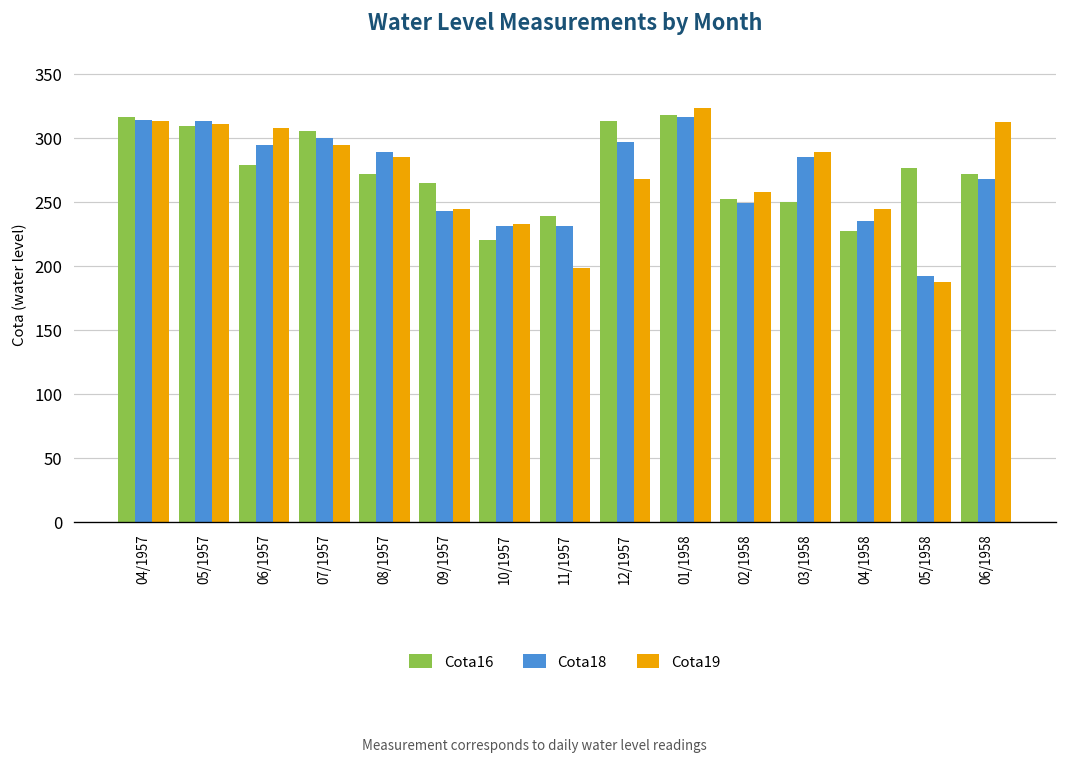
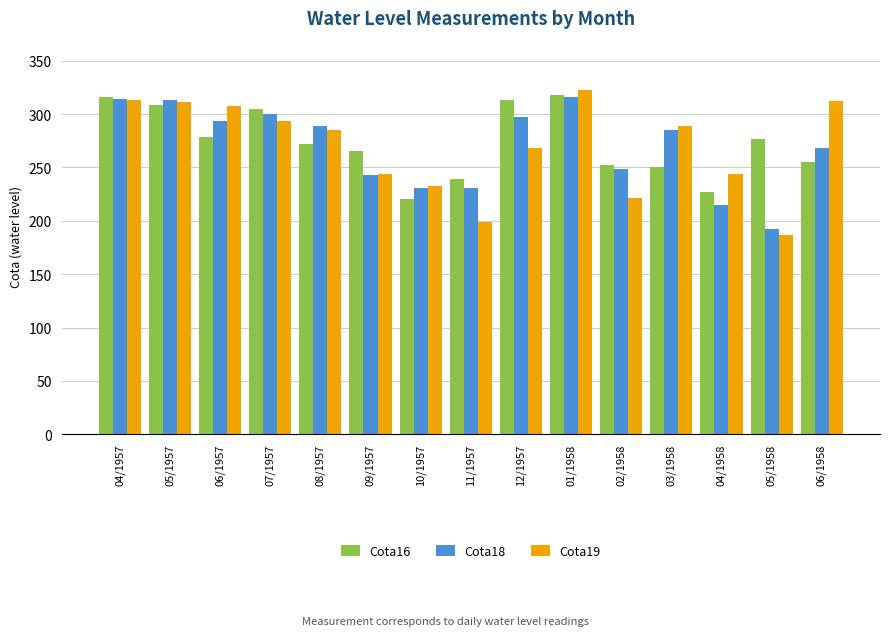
Cota19, 02/1958: 258 -> 222
Cota18, 04/1958: 235 -> 215
Cota16, 06/1958: 272 -> 255
